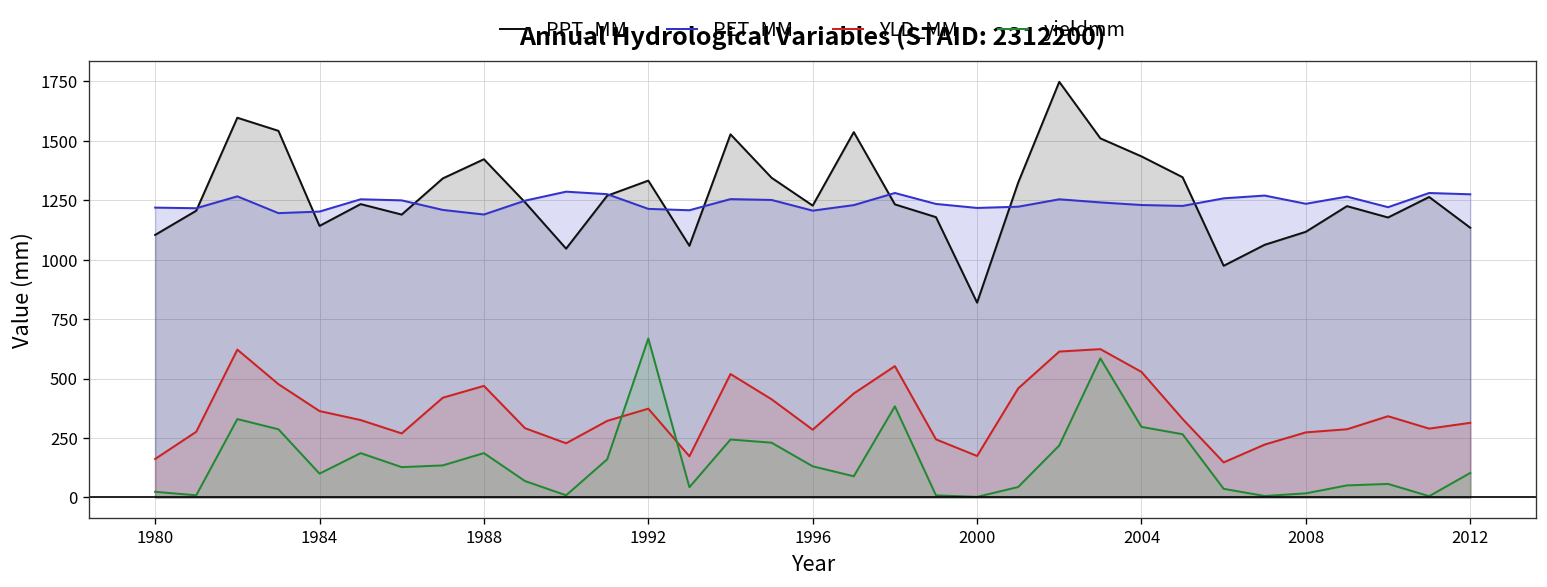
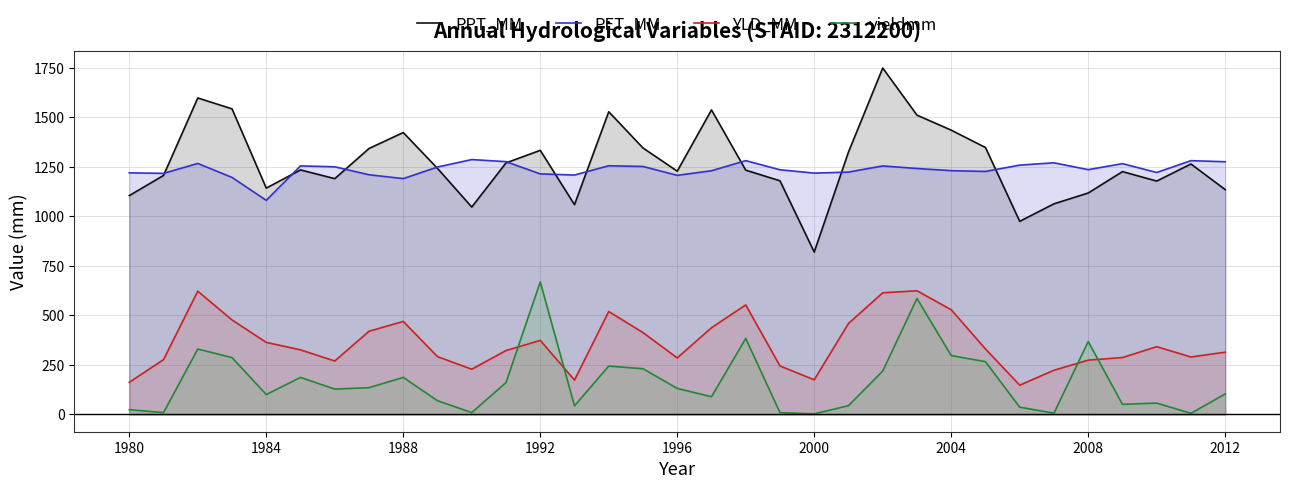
PET_MM, 1984: 1200 -> 1080
yieldmm, 2008: 20 -> 370
